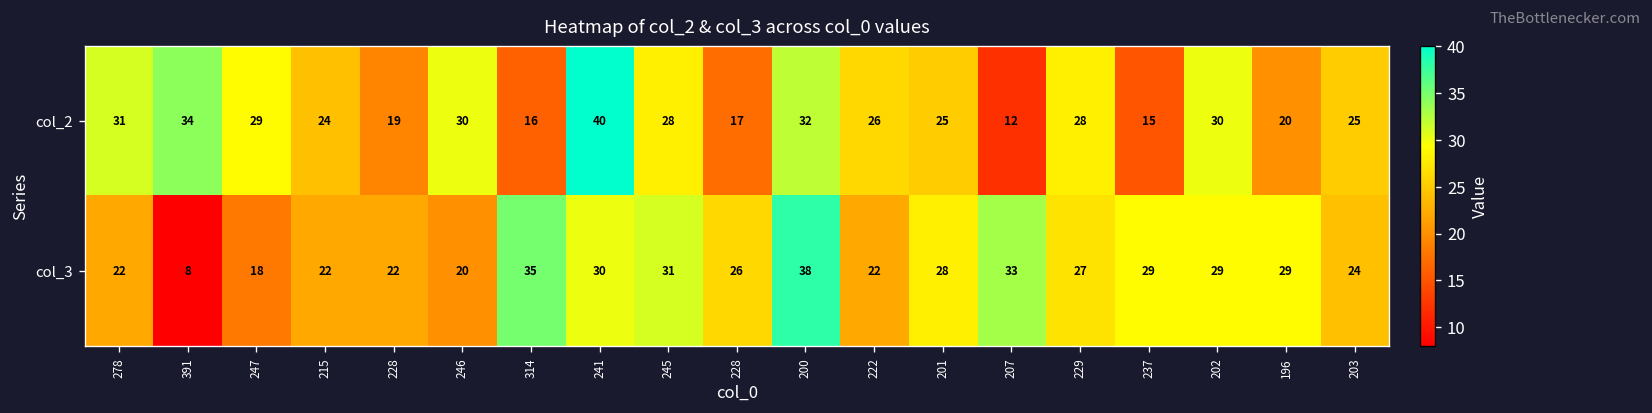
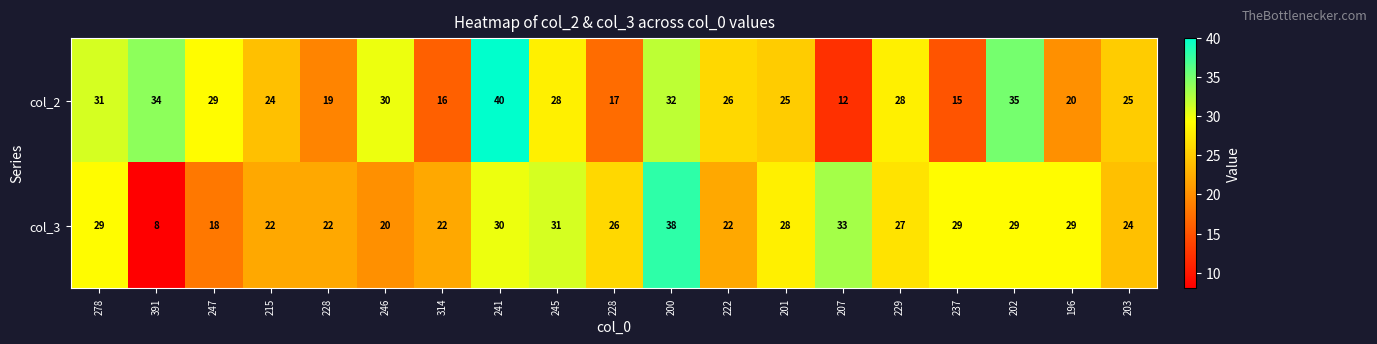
col_2, 202: 30 -> 35
col_3, 278: 22 -> 29
col_3, 314: 35 -> 22
